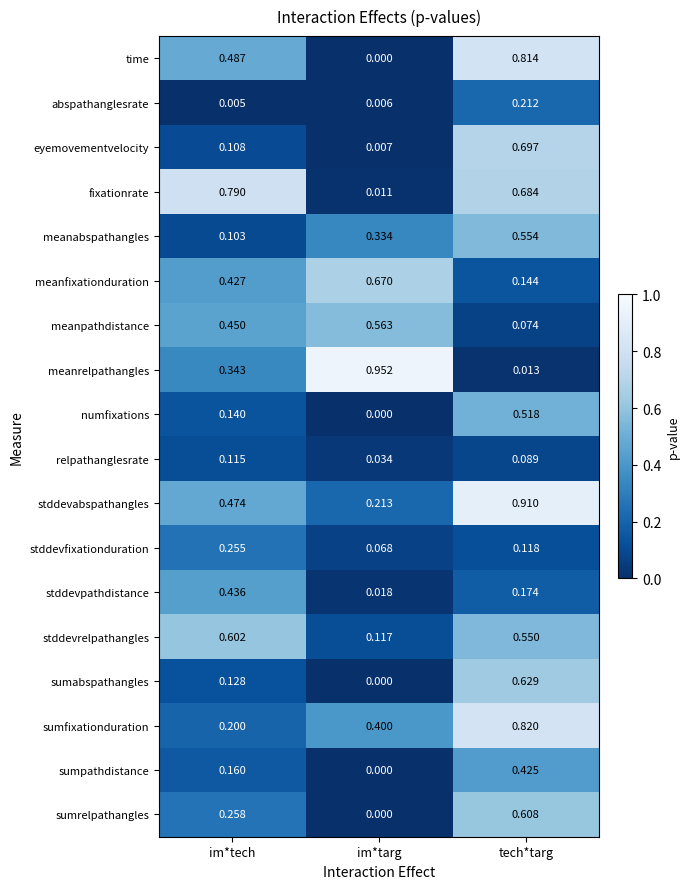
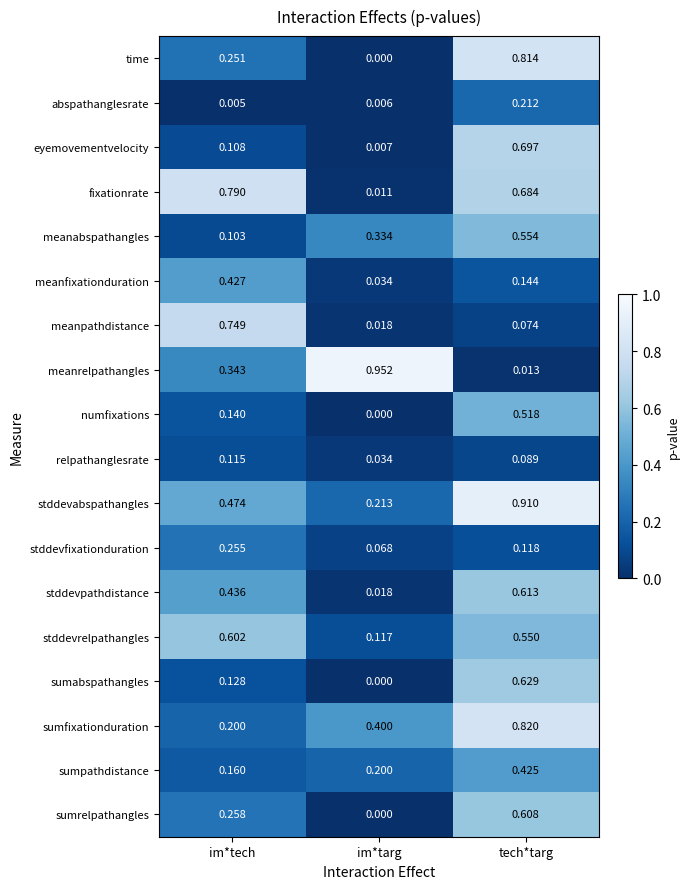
time, im*tech: 0.487 -> 0.251
meanfixationduration, im*targ: 0.670 -> 0.034
meanpathdistance, im*tech: 0.450 -> 0.749
meanpathdistance, im*targ: 0.563 -> 0.018
stddevpathdistance, tech*targ: 0.174 -> 0.613
sumpathdistance, im*targ: 0.000 -> 0.200
